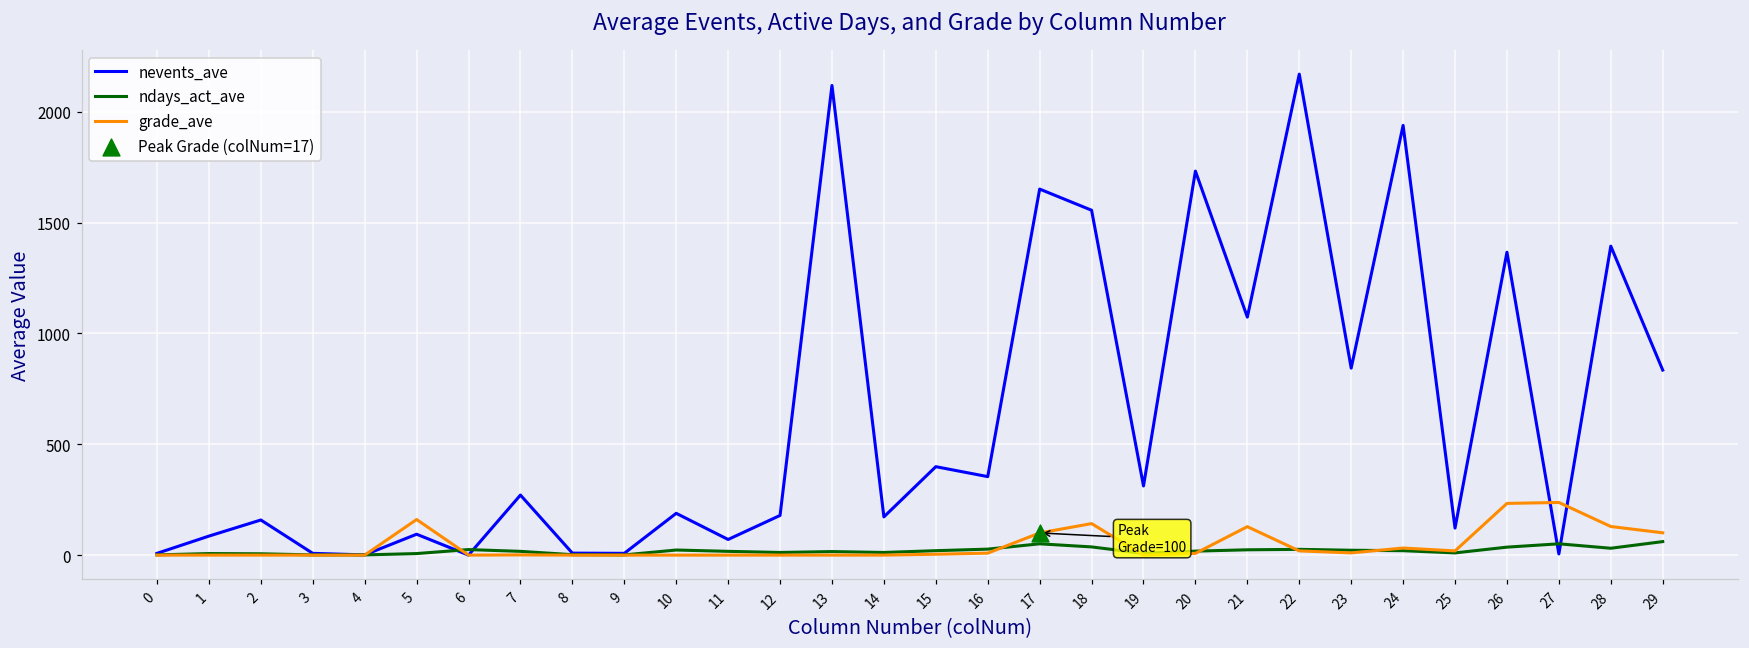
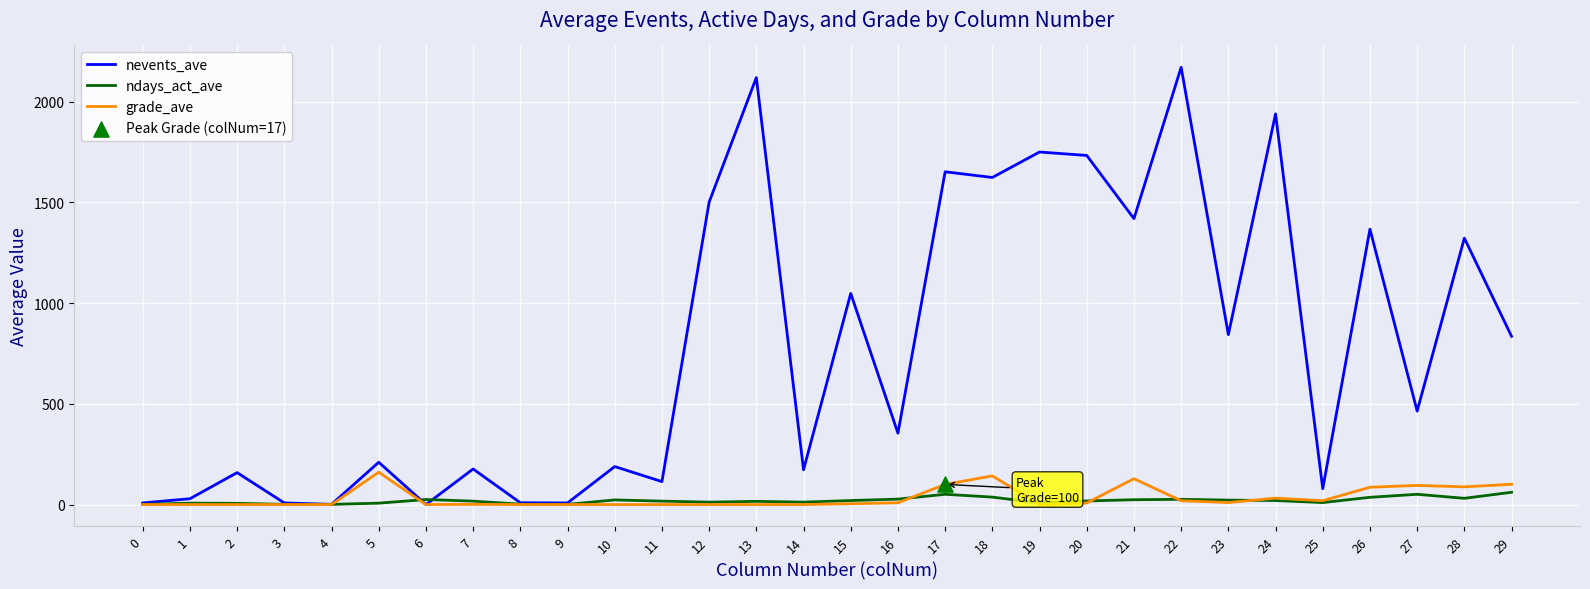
nevents_ave, 1: 90 -> 30
nevents_ave, 5: 90 -> 210
nevents_ave, 7: 270 -> 180
nevents_ave, 11: 70 -> 110
nevents_ave, 12: 180 -> 1500
nevents_ave, 15: 400 -> 1050
nevents_ave, 18: 1560 -> 1620
nevents_ave, 19: 310 -> 1750
nevents_ave, 21: 1070 -> 1420
nevents_ave, 25: 120 -> 80
grade_ave, 26: 230 -> 90
nevents_ave, 27: 10 -> 460
grade_ave, 27: 240 -> 100
nevents_ave, 28: 1390 -> 1320
grade_ave, 28: 130 -> 90
